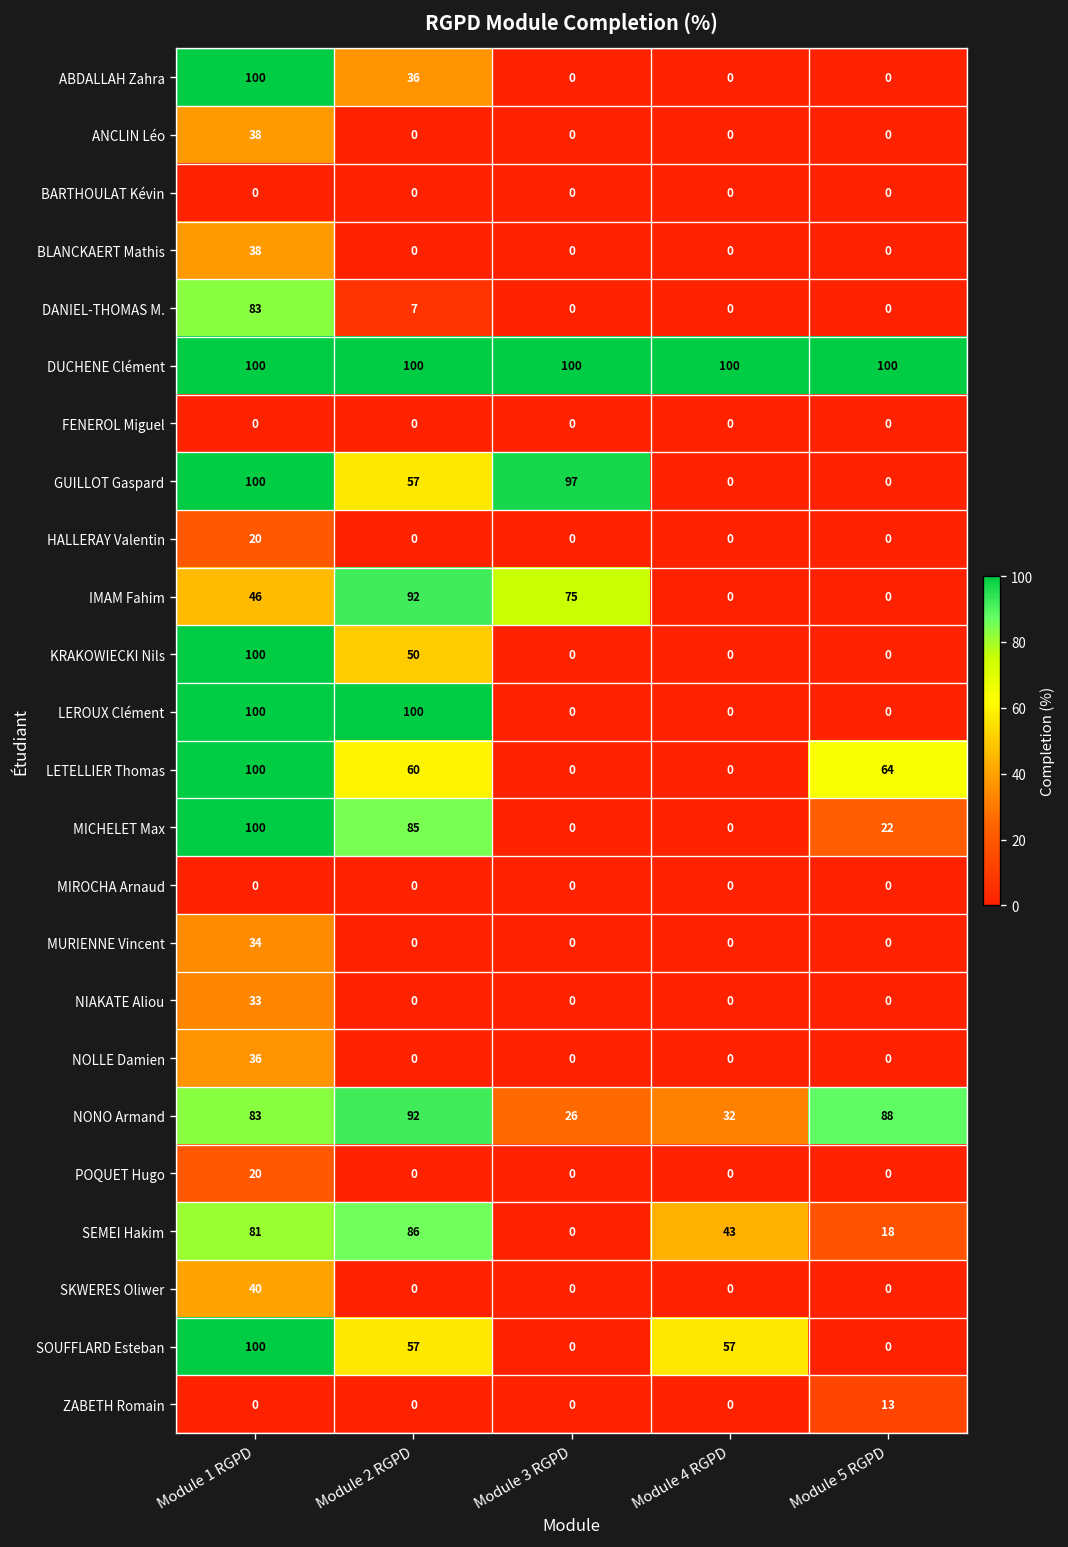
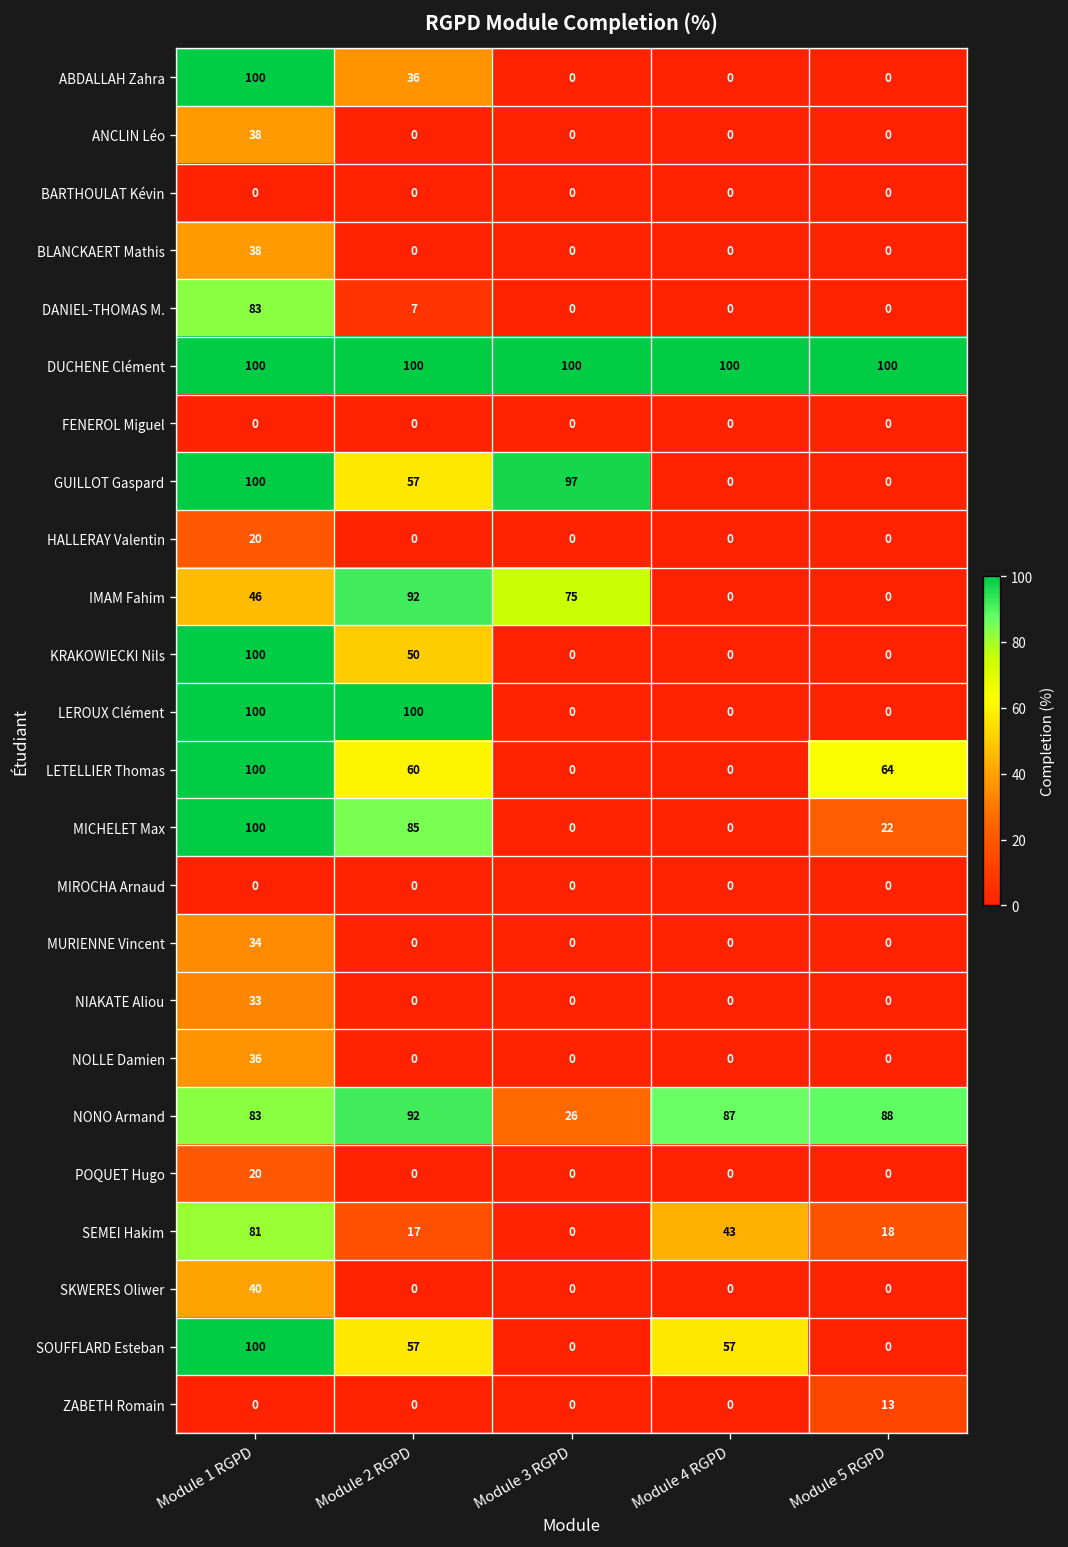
NONO Armand, Module 4 RGPD: 32 -> 87
SEMEI Hakim, Module 2 RGPD: 86 -> 17
